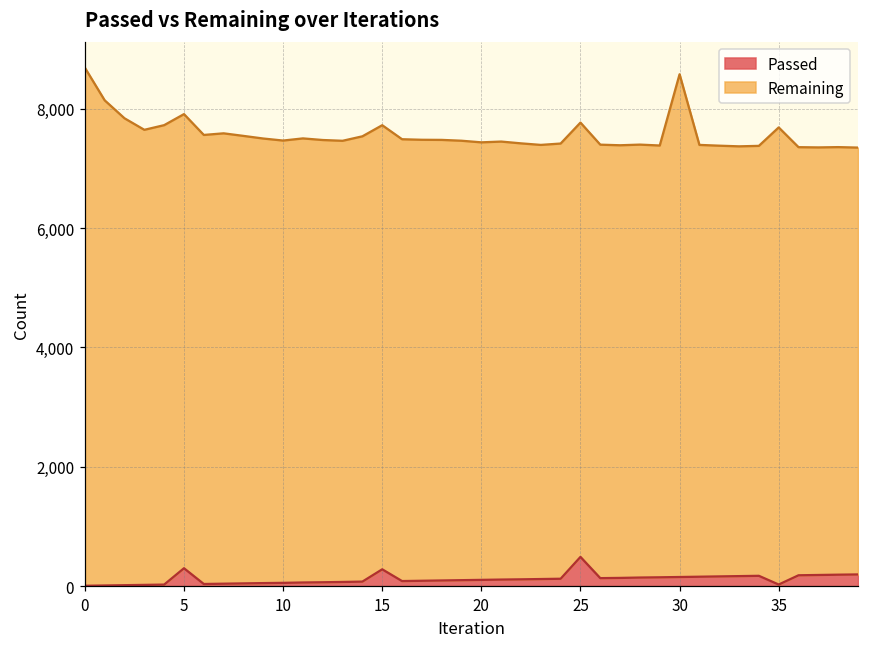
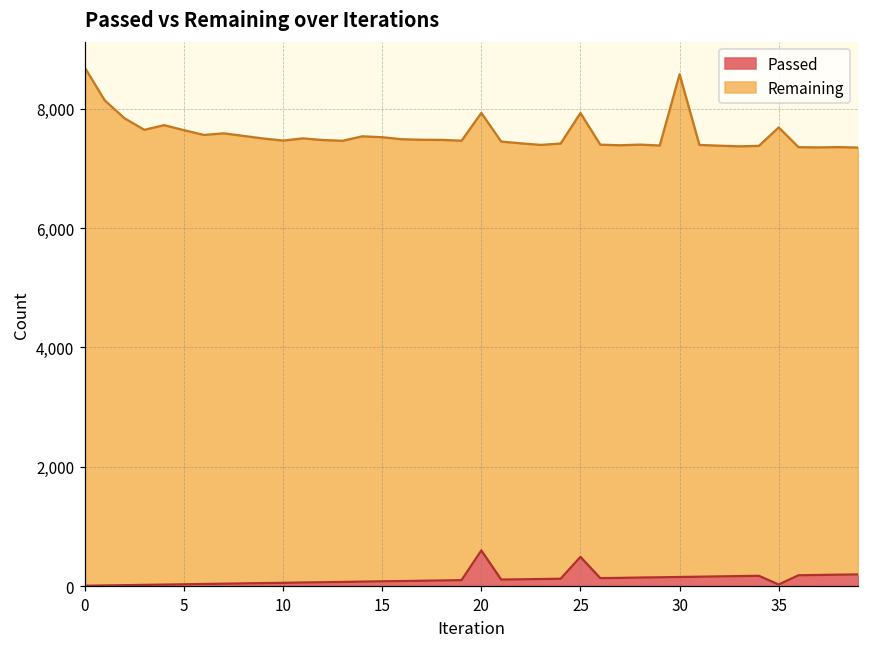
Passed, 5: 300 -> 0
Passed, 15: 300 -> 100
Passed, 20: 100 -> 600
Remaining, 25: 7,300 -> 7,400
